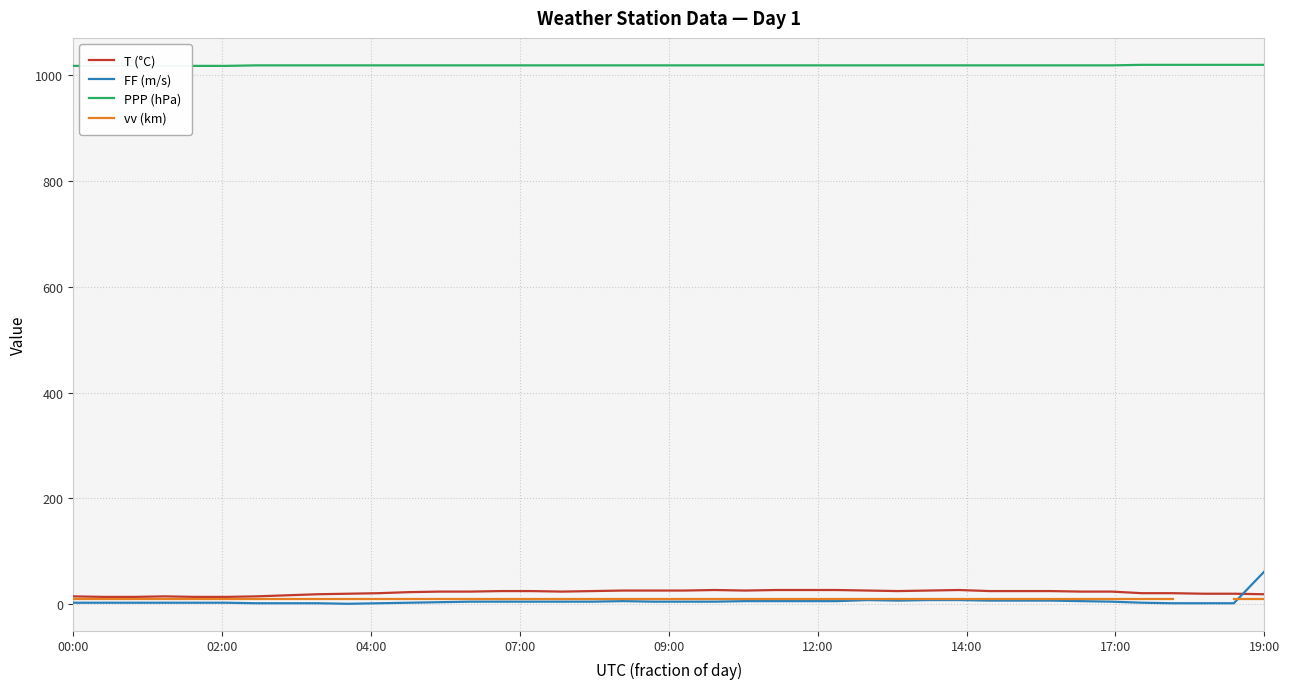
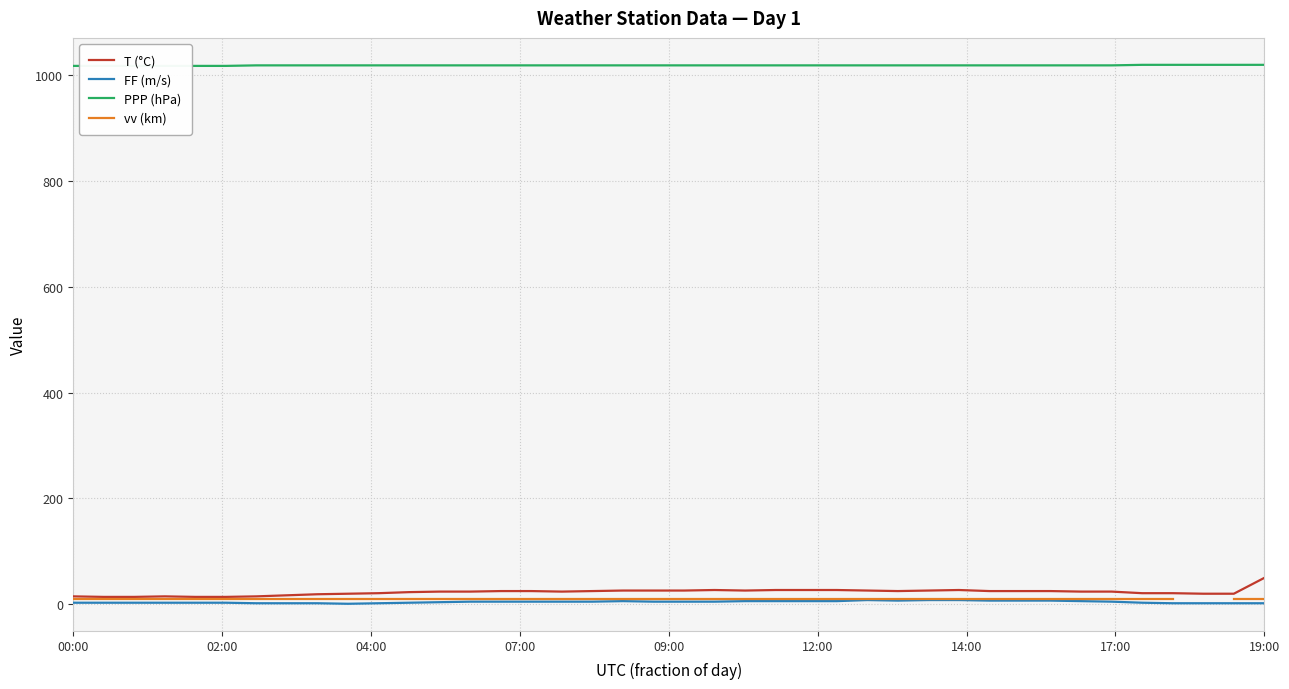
T (°C), 19:00: 20 -> 50
FF (m/s), 19:00: 60 -> 0
